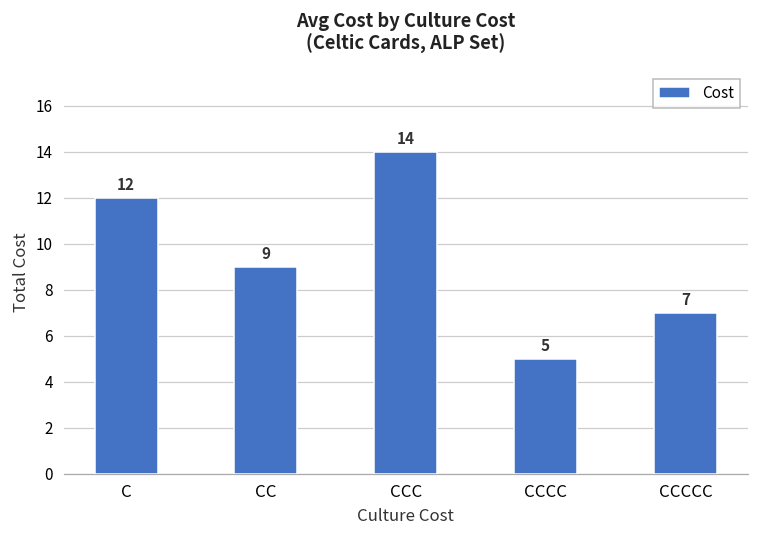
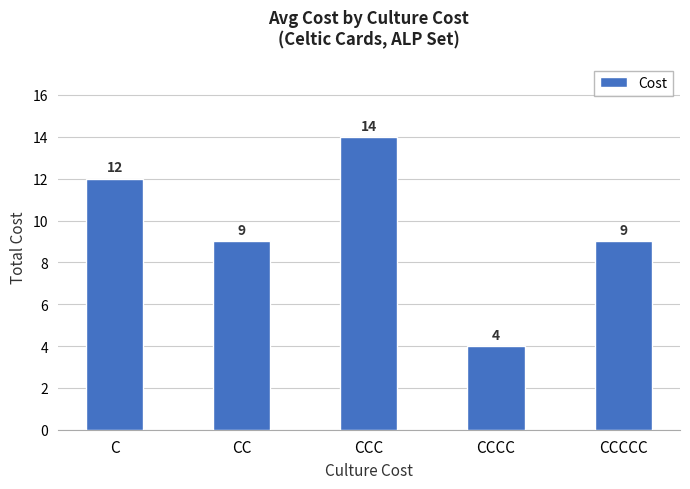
CCCC: 5 -> 4
CCCCC: 7 -> 9
